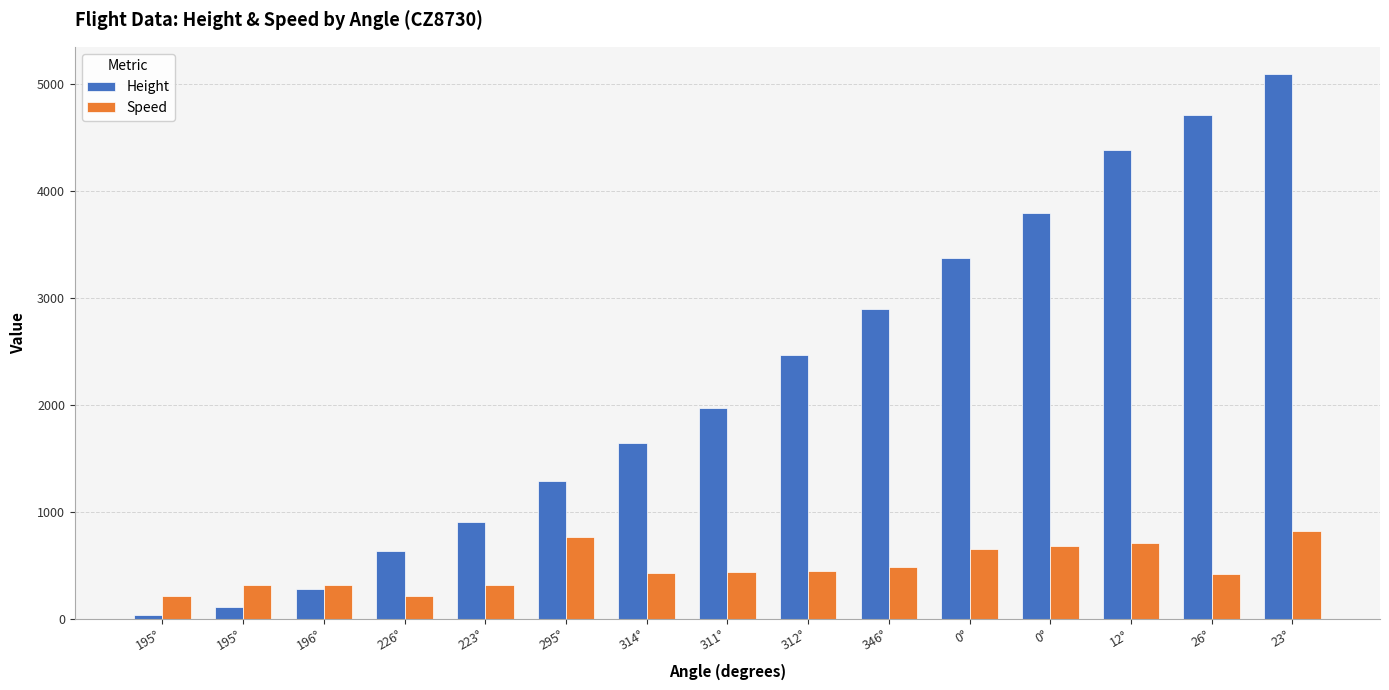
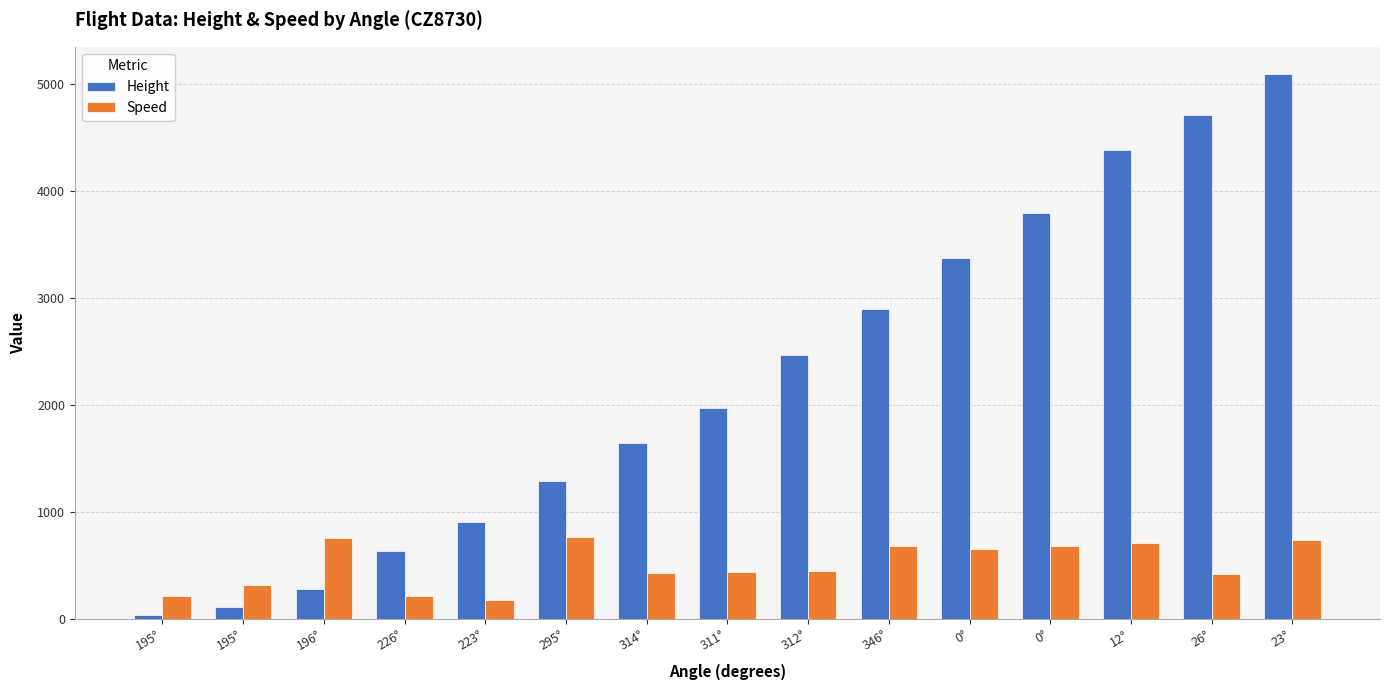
Speed, 196°: 310 -> 760
Speed, 223°: 310 -> 170
Speed, 346°: 490 -> 680
Speed, 23°: 820 -> 730
